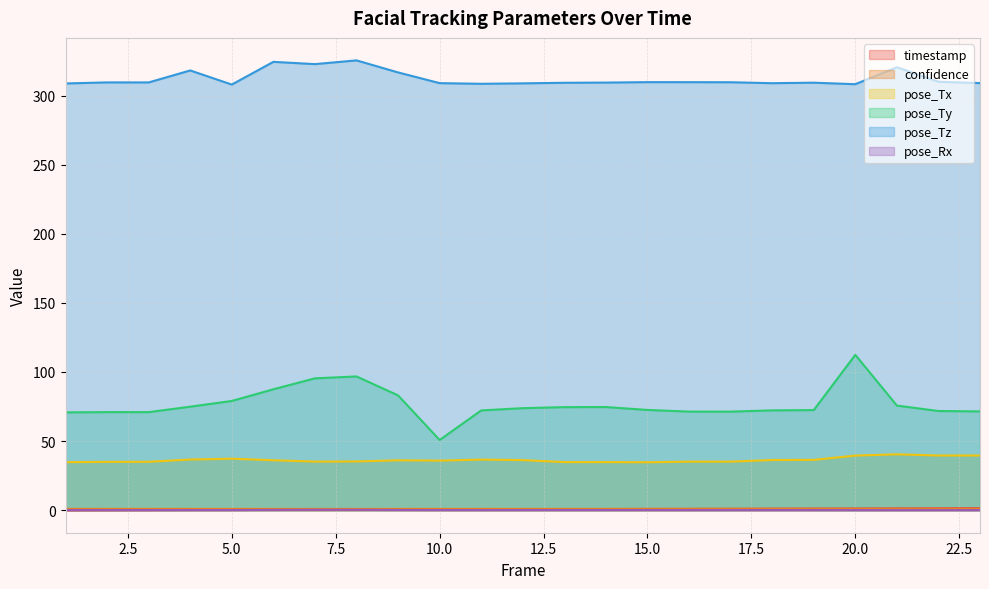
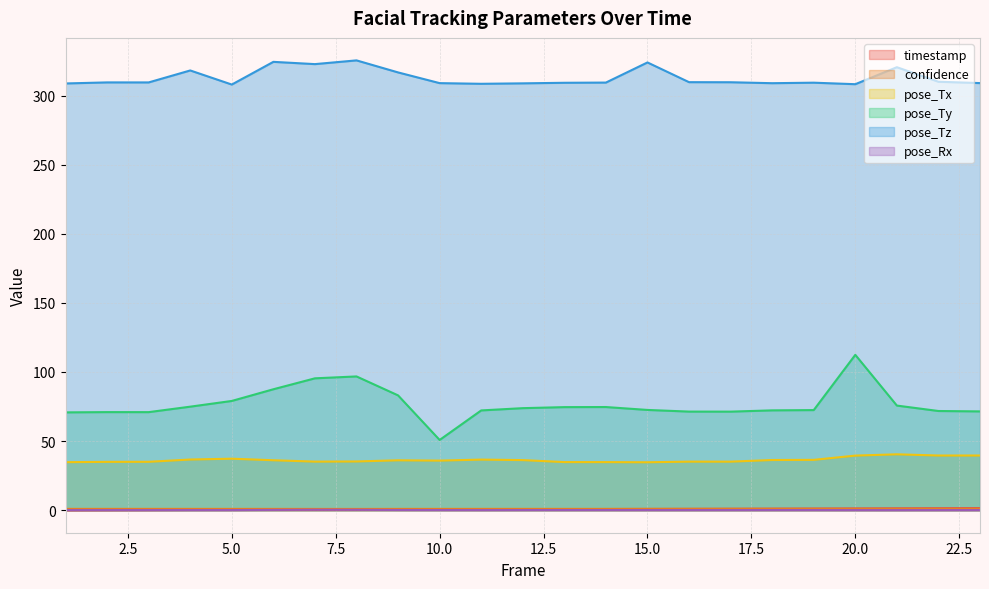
pose_Tz, 15.0: 310 -> 324
